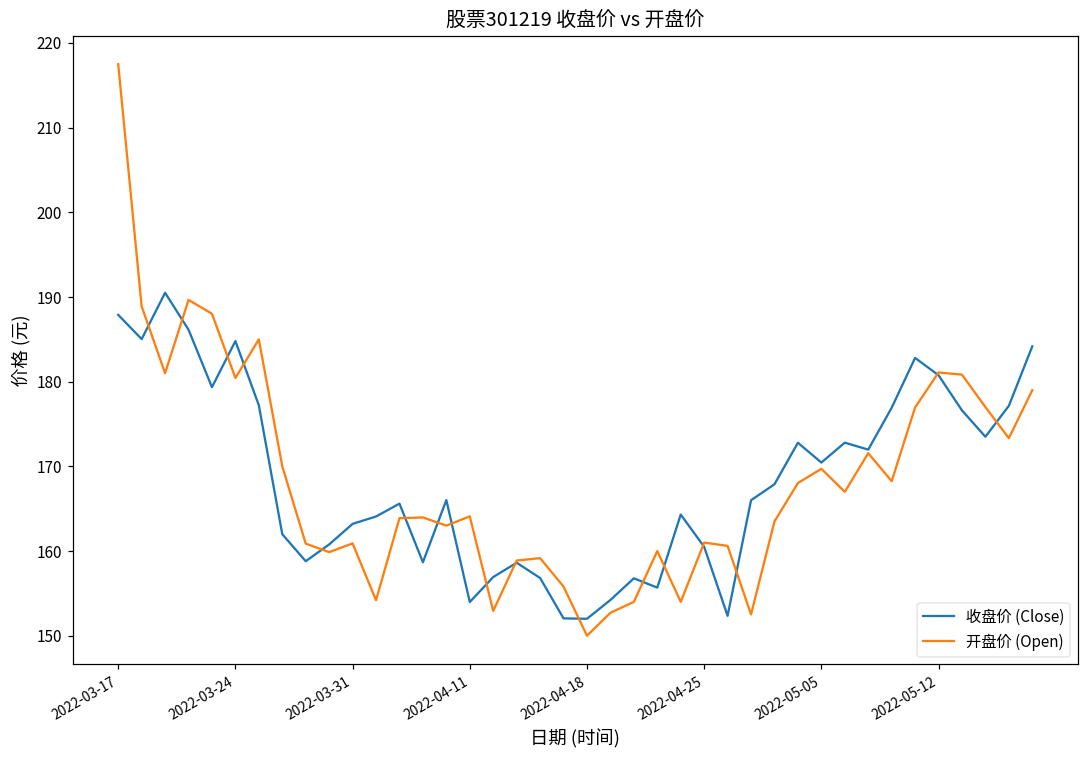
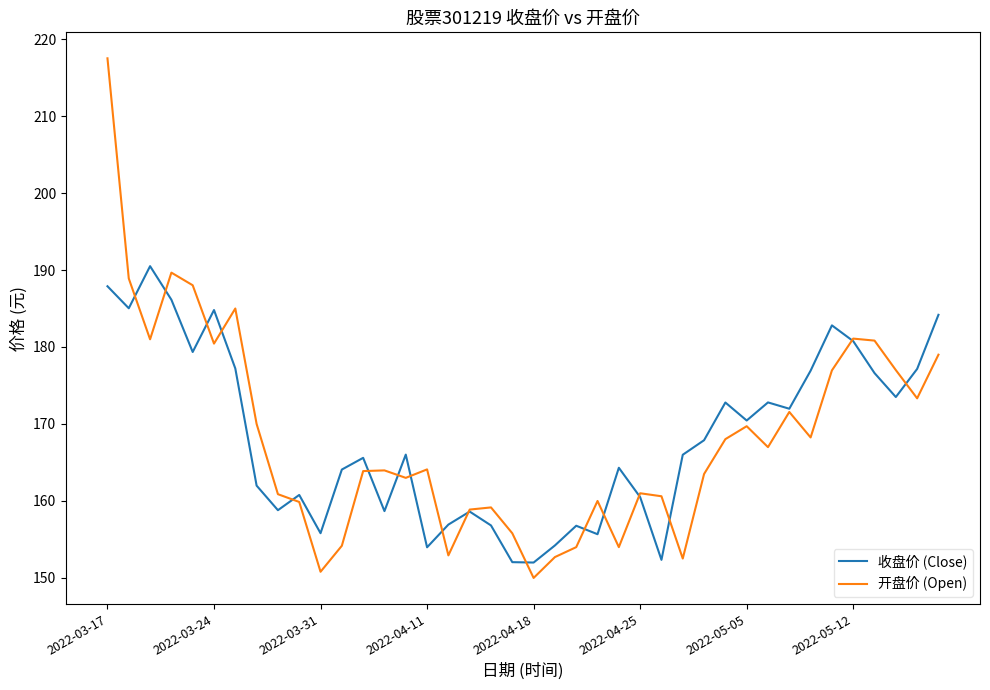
收盘价 (Close), 2022-03-31: 163 -> 156
开盘价 (Open), 2022-03-31: 161 -> 151
